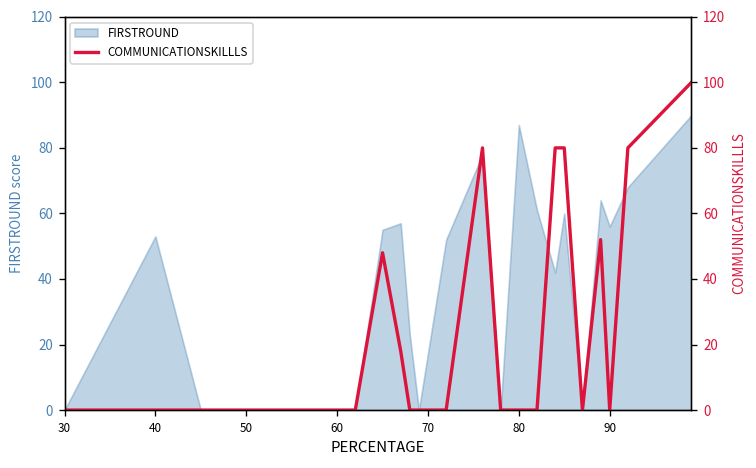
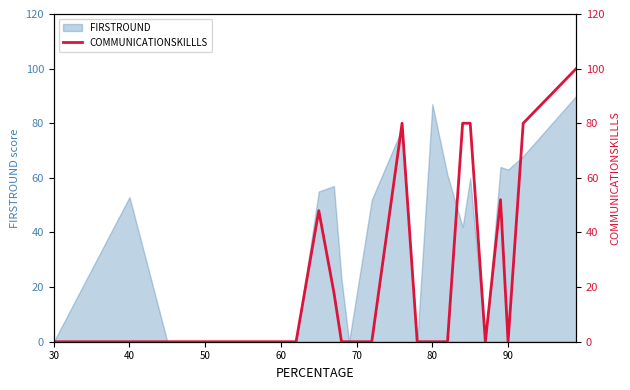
FIRSTROUND, 90: 56 -> 63
